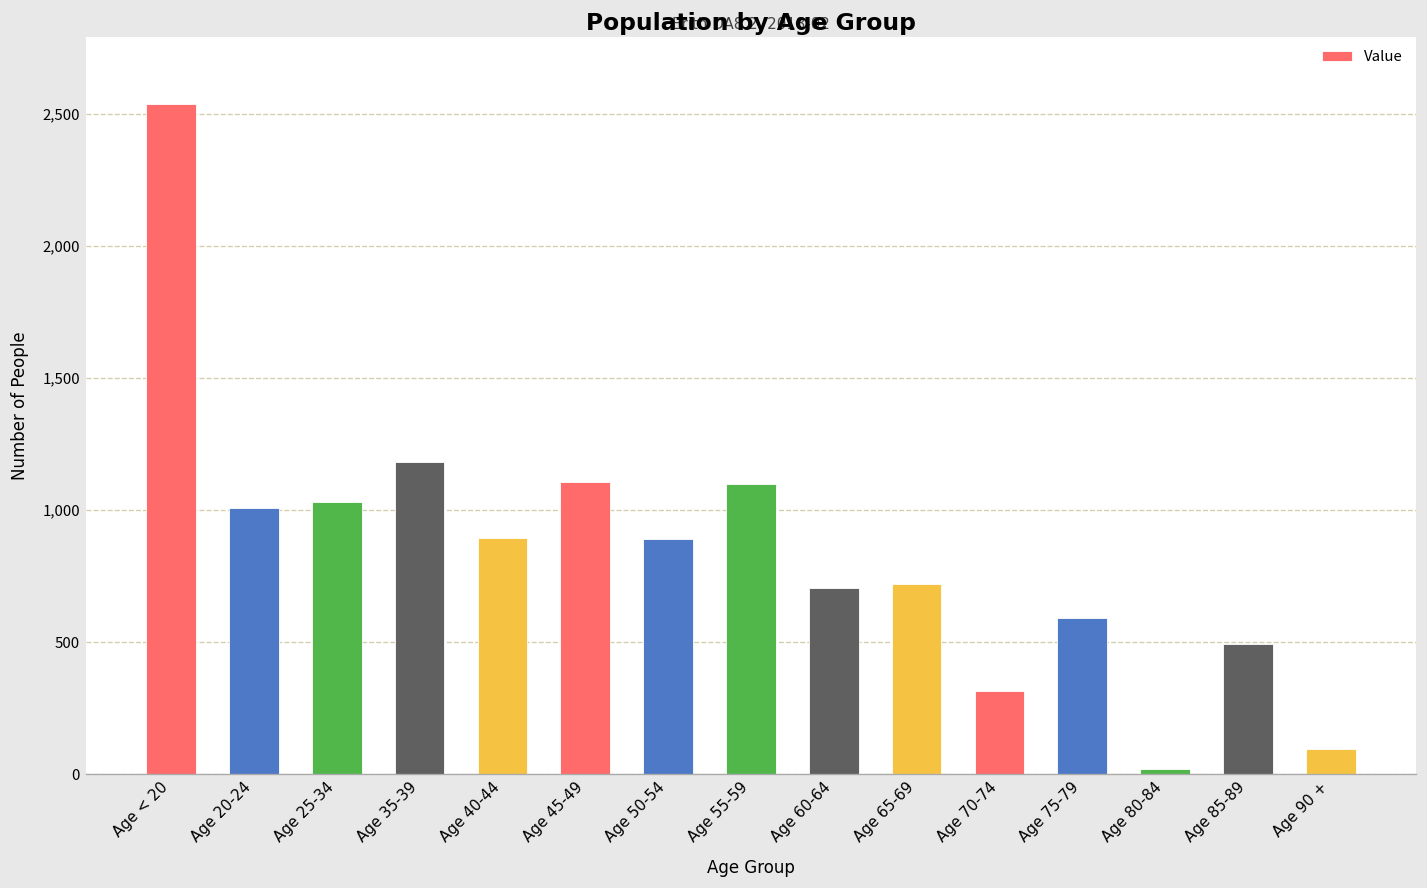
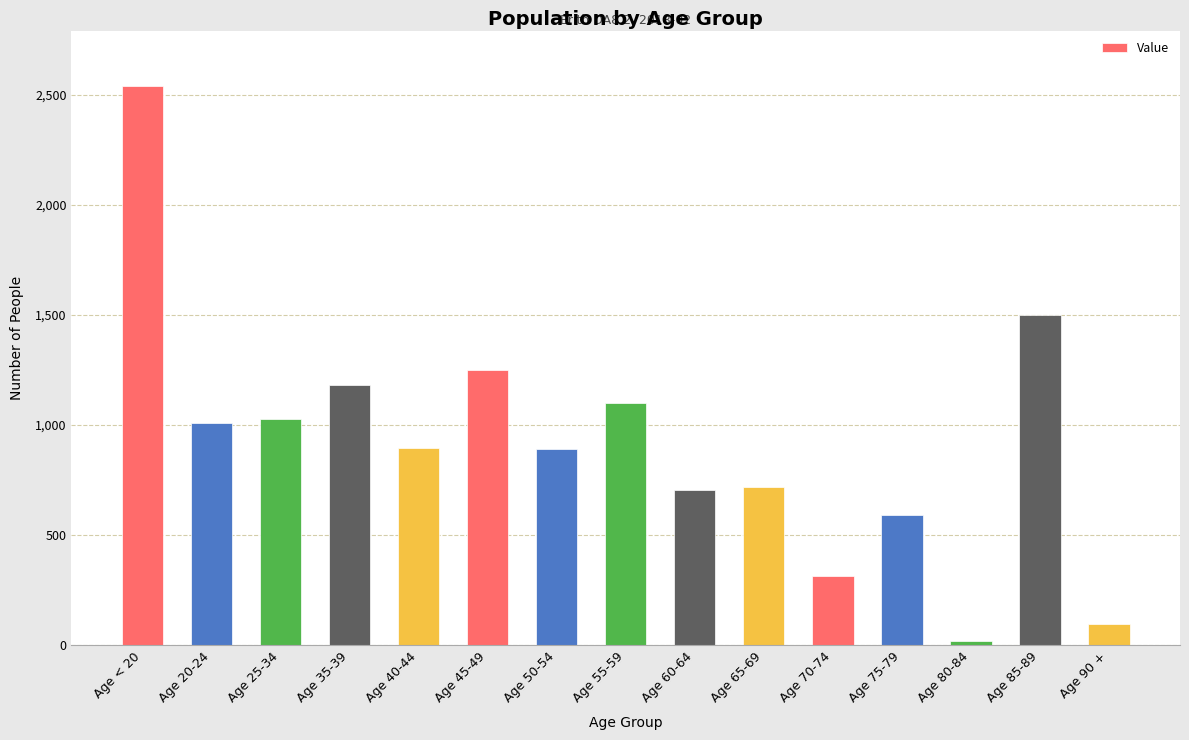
Age 45-49: 1,110 -> 1,250
Age 85-89: 490 -> 1,500
